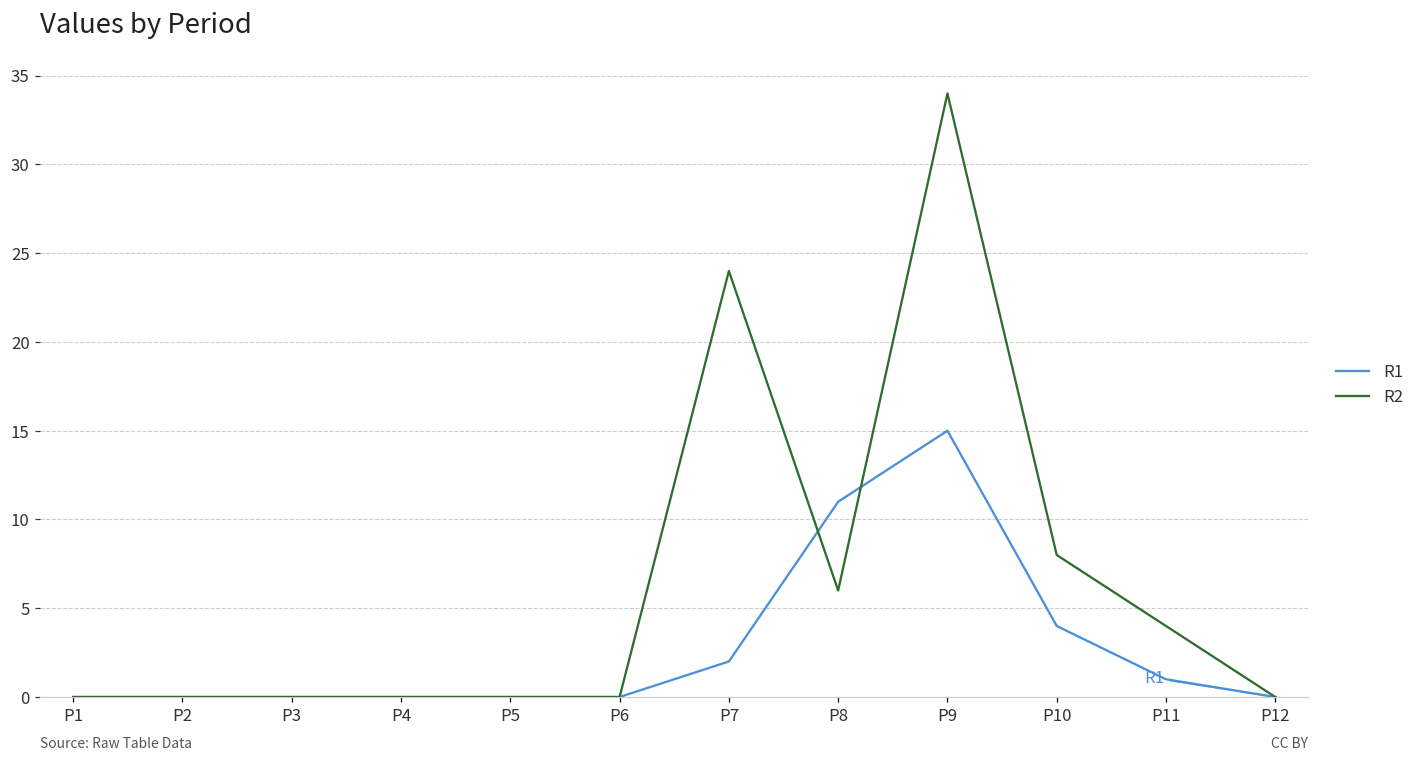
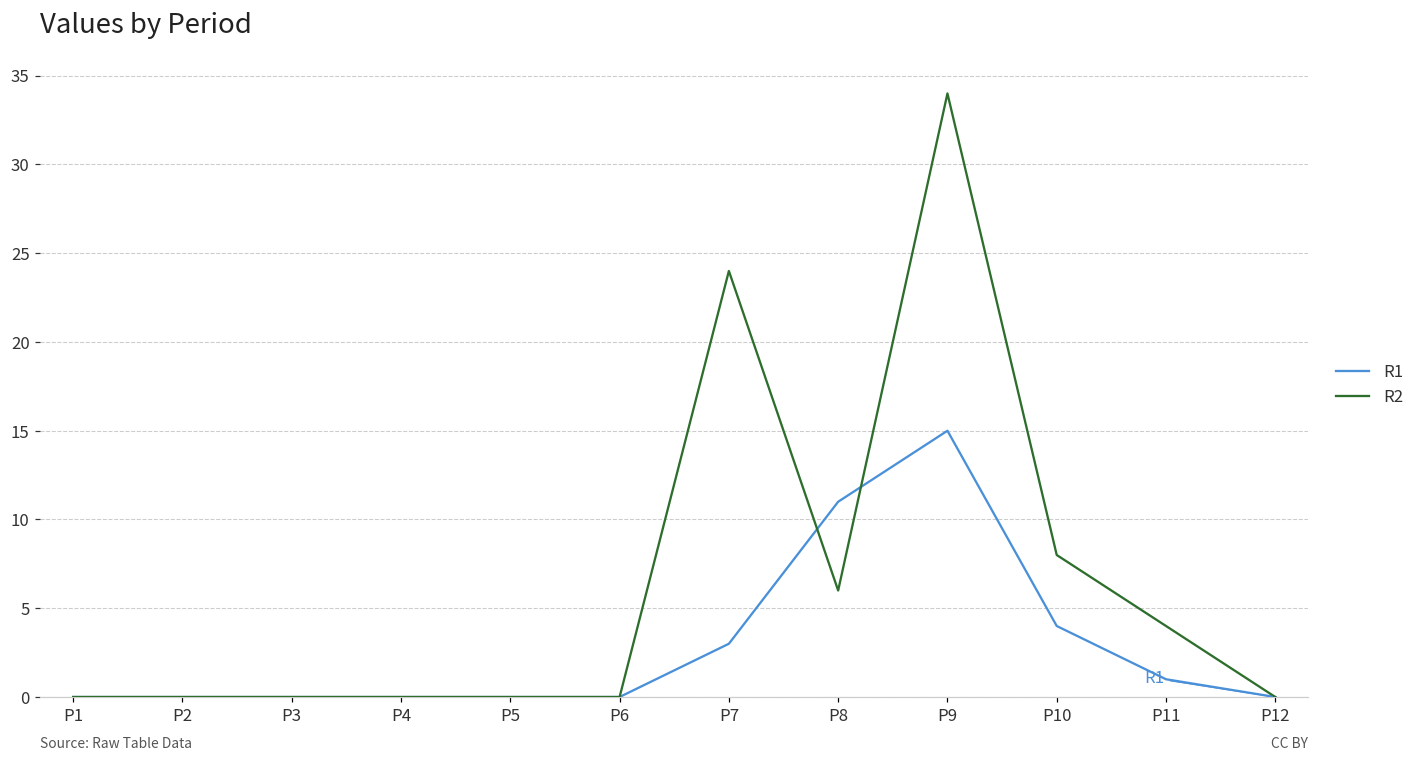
R1, P7: 2 -> 3
